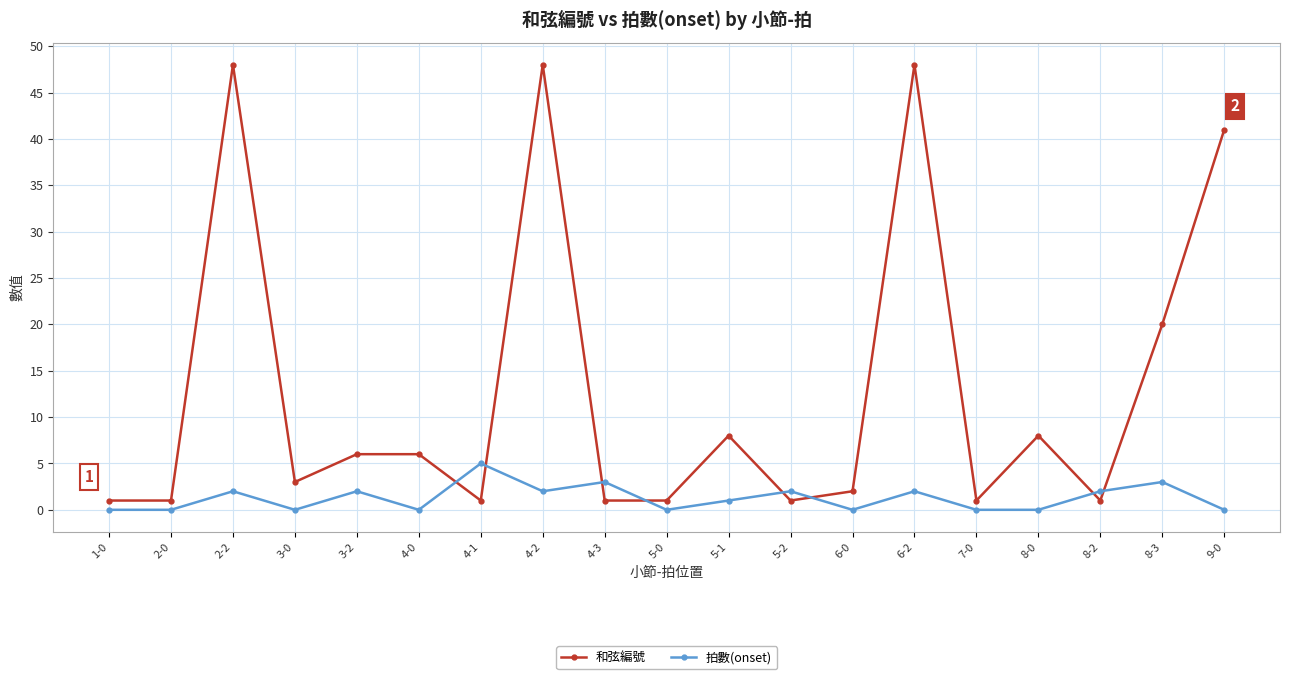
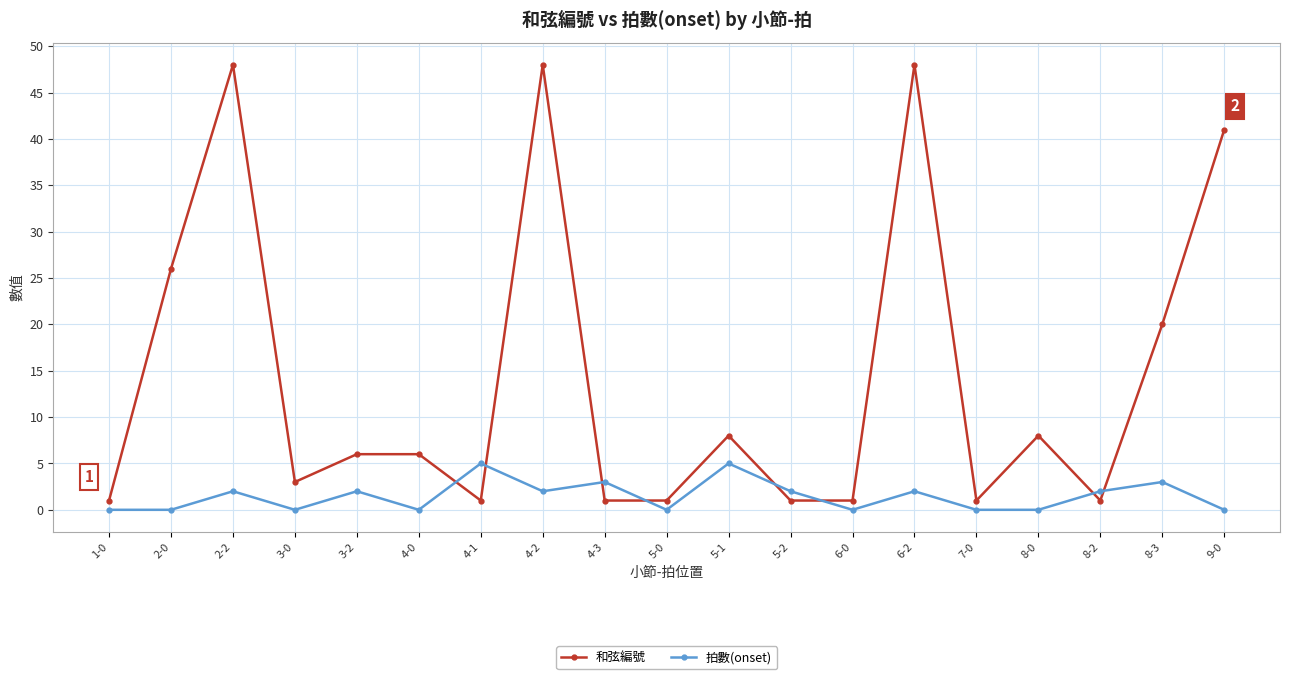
和弦編號, 2-0: 1 -> 26
拍數(onset), 5-1: 1 -> 5
和弦編號, 6-0: 2 -> 1
